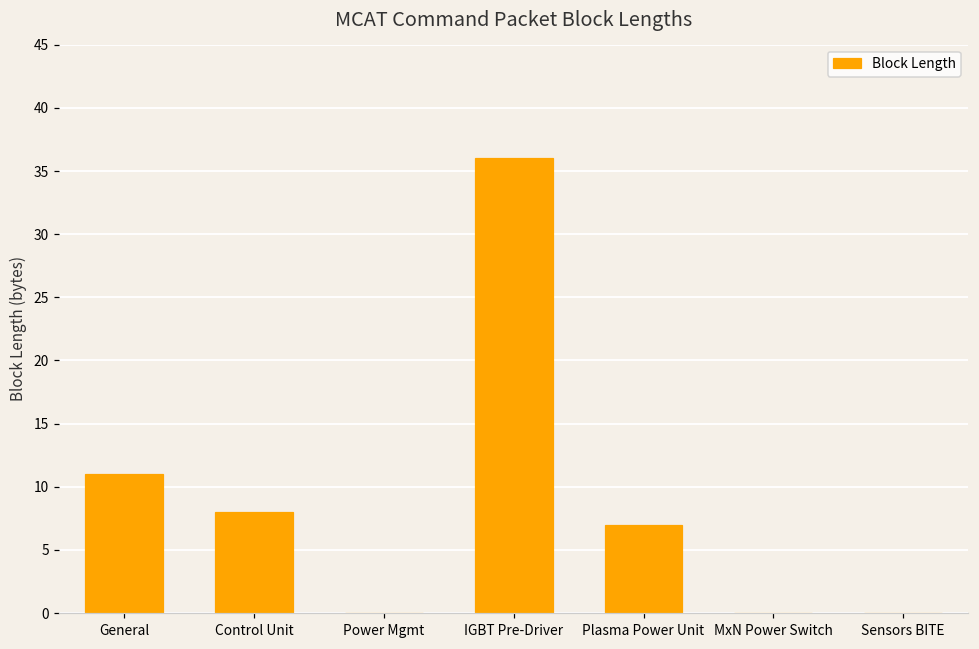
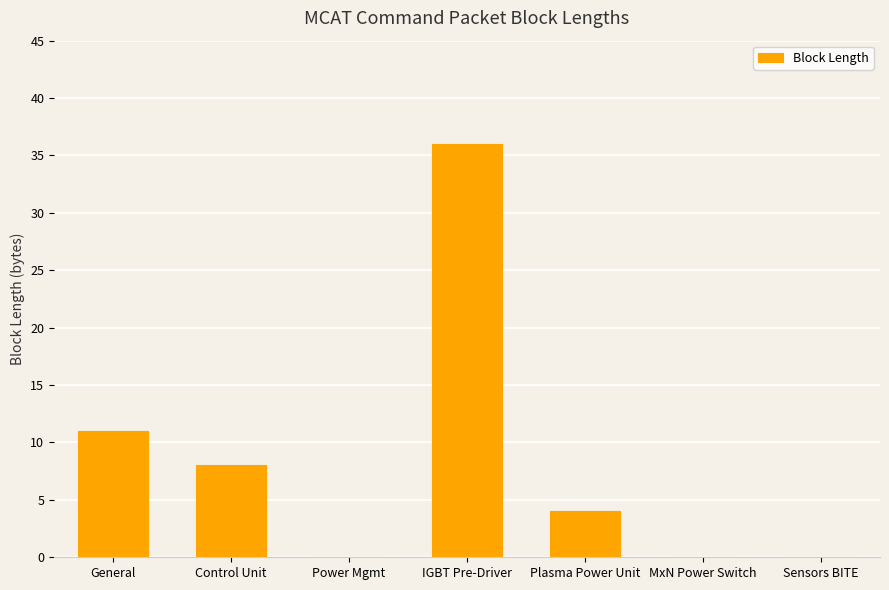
Plasma Power Unit: 7 -> 4
